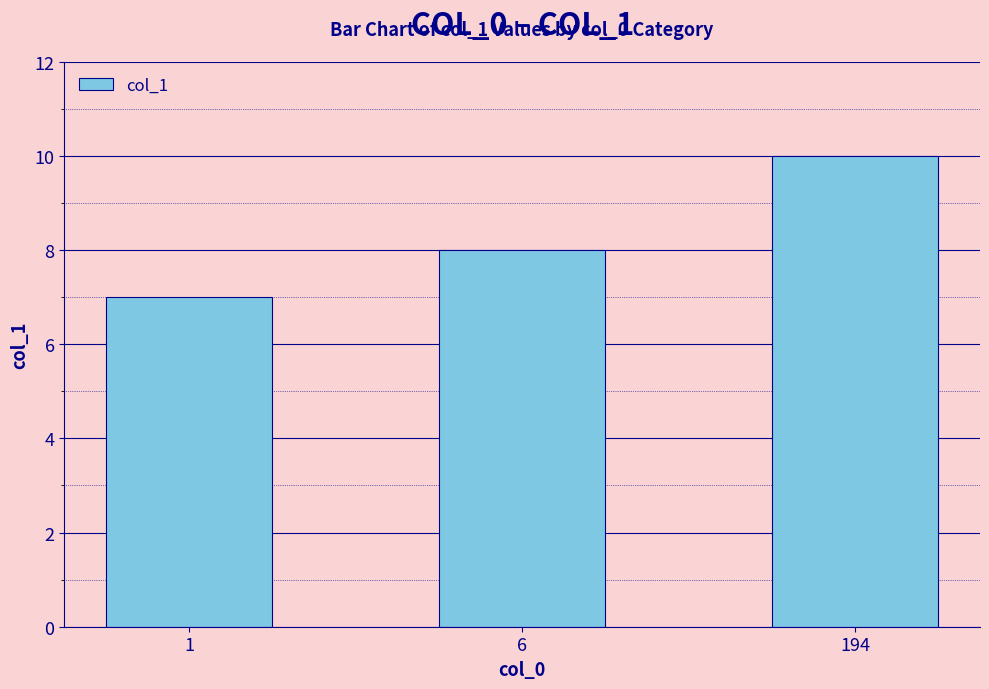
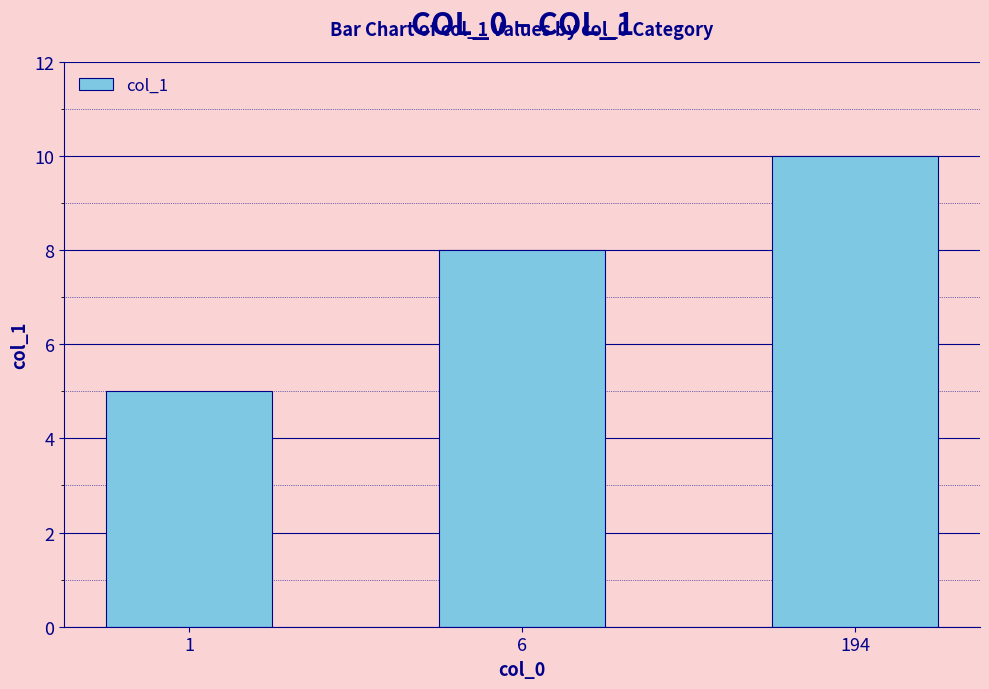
1: 7 -> 5
